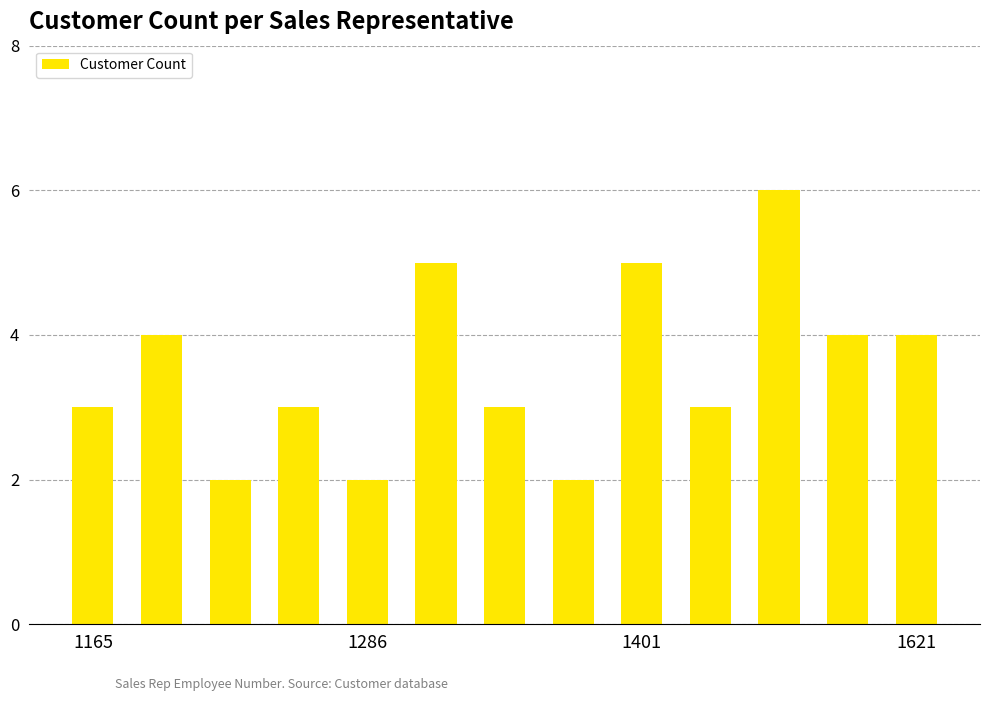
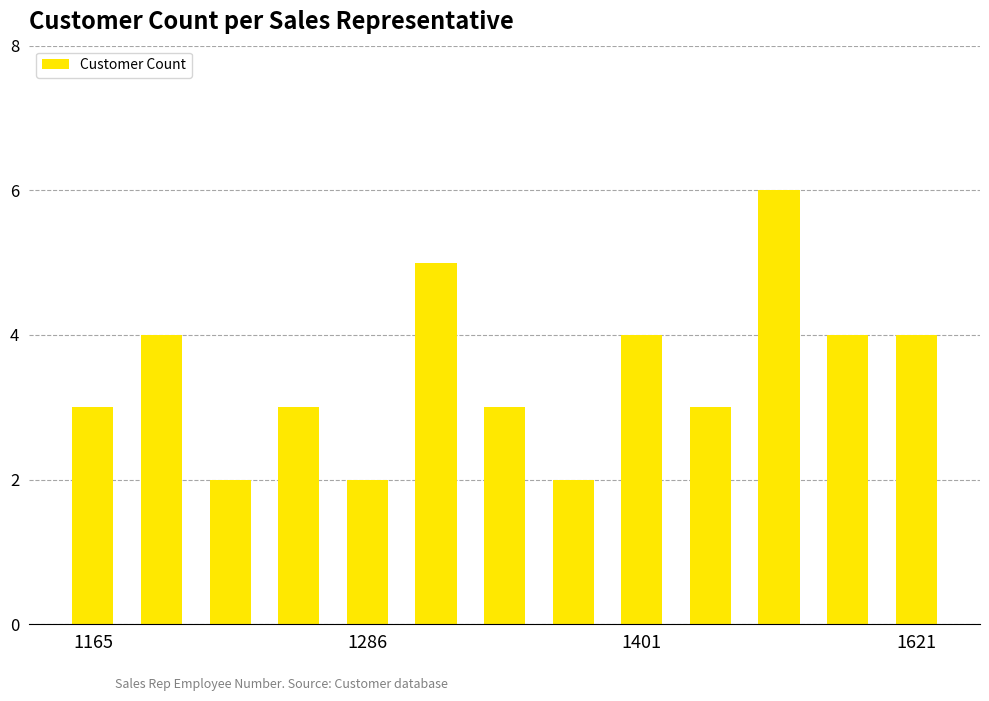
1401: 5 -> 4
